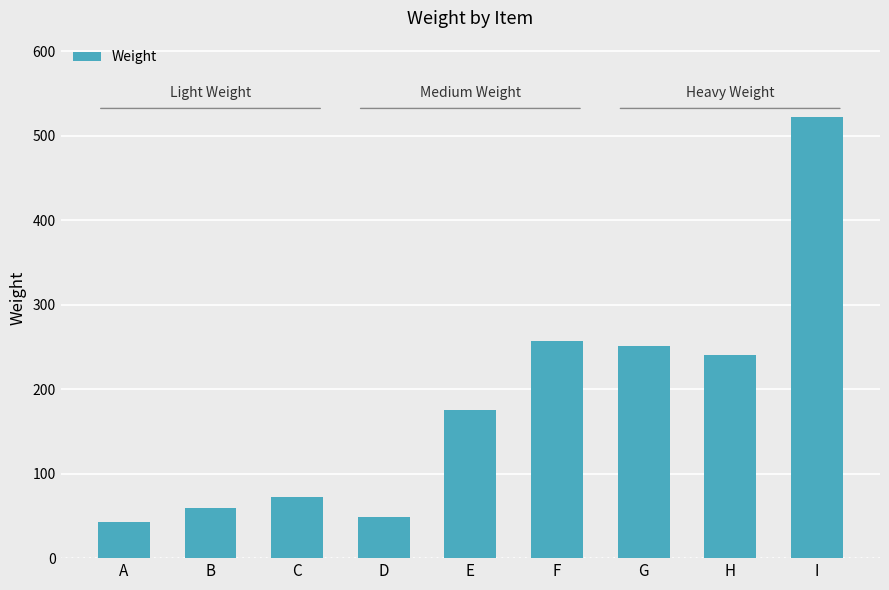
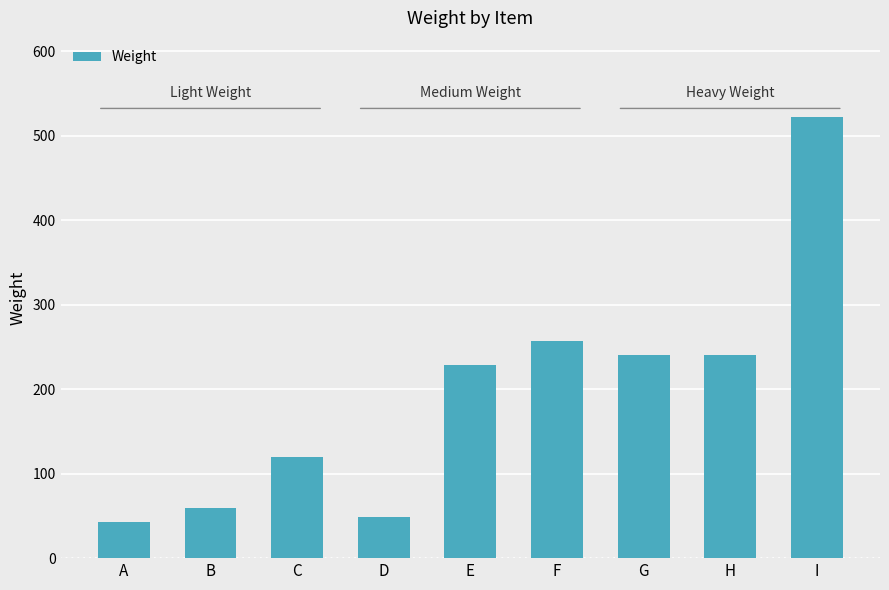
C: 70 -> 120
E: 180 -> 230
G: 250 -> 240
